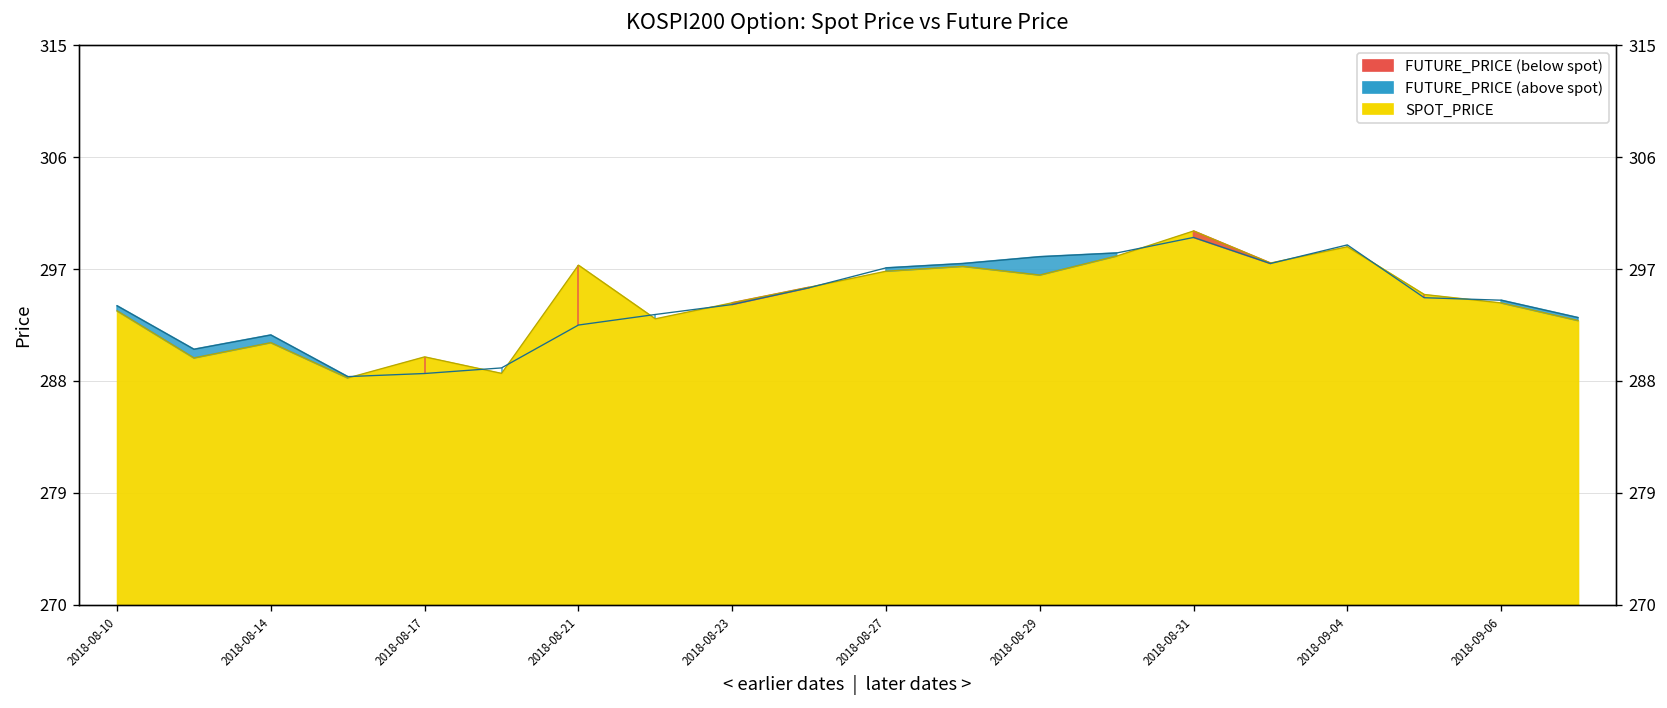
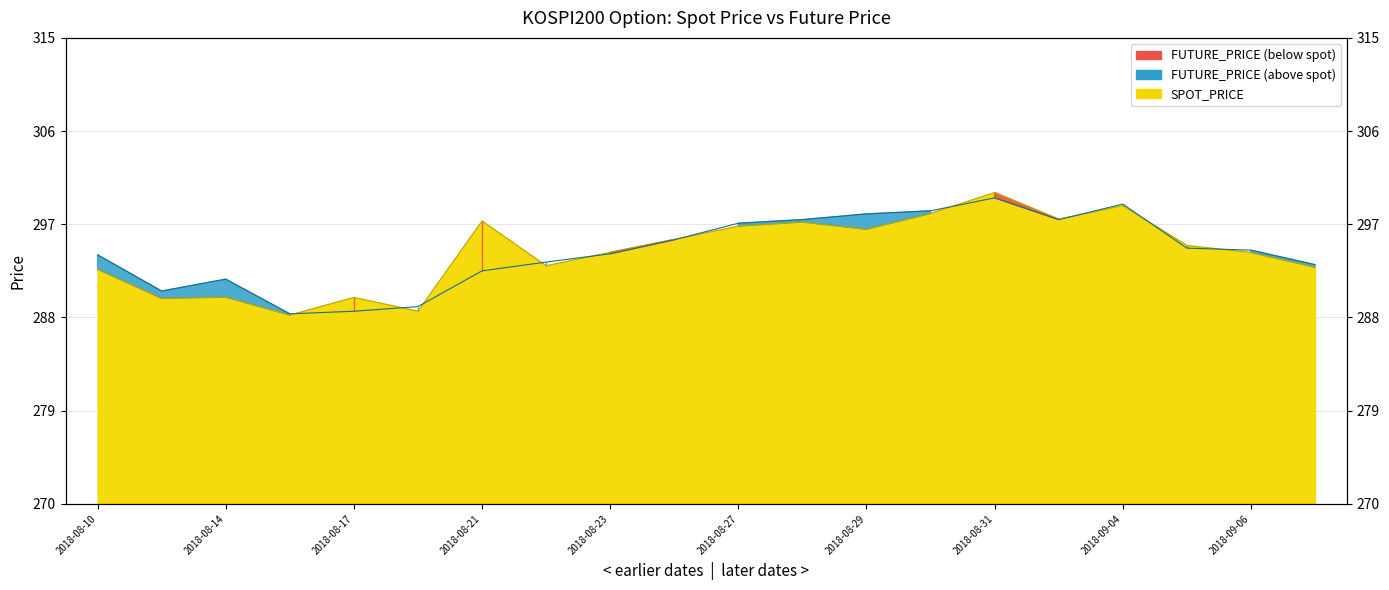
SPOT_PRICE, 2018-08-10: 293.6 -> 292.7
SPOT_PRICE, 2018-08-14: 291.1 -> 290.0
